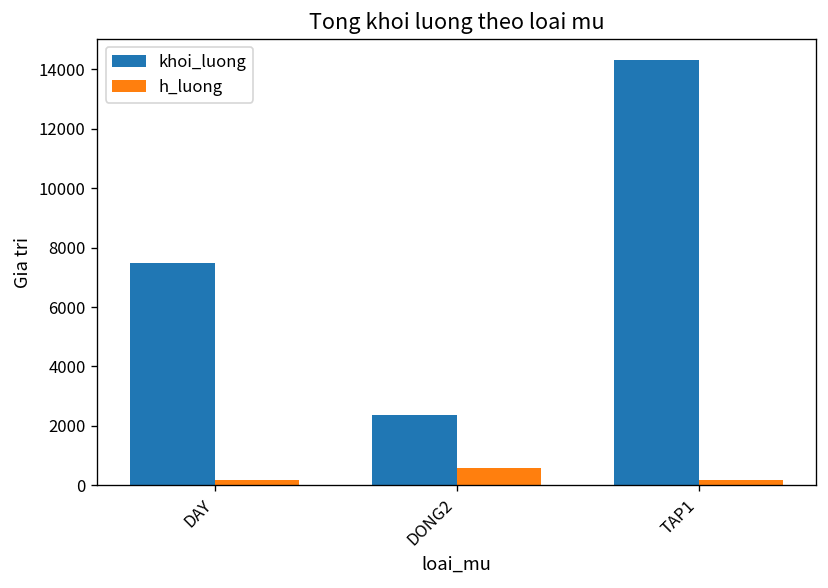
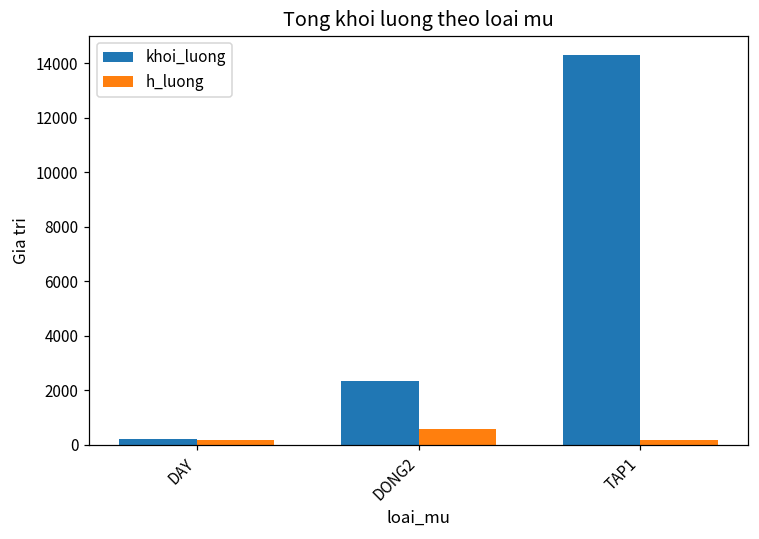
khoi_luong, DAY: 7500 -> 200
